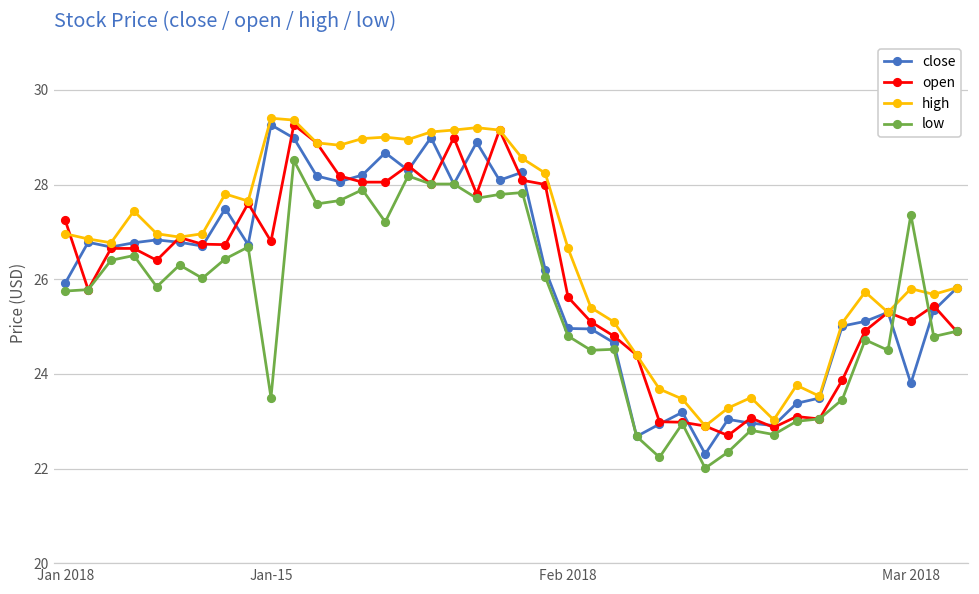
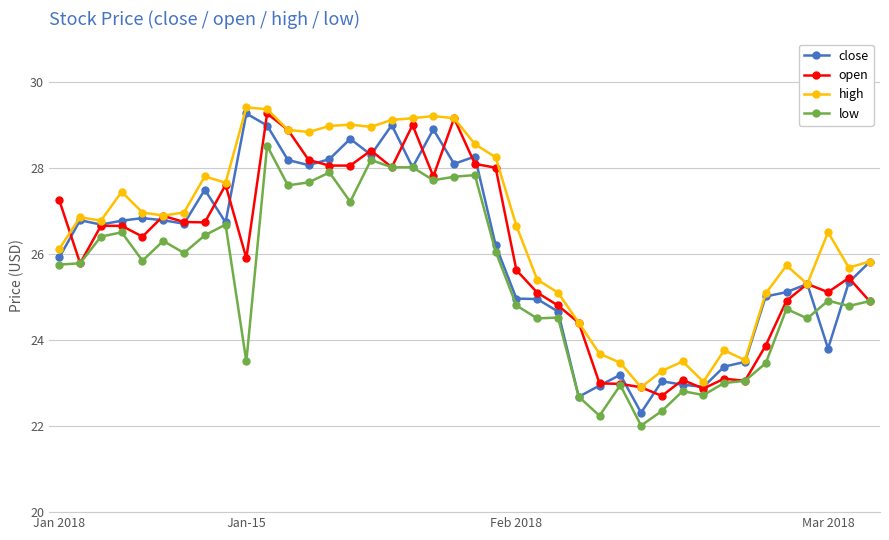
high, Jan 2018: 27.0 -> 26.1
open, Jan-15: 26.8 -> 25.9
high, Mar 2018: 25.8 -> 26.5
low, Mar 2018: 27.4 -> 24.9
